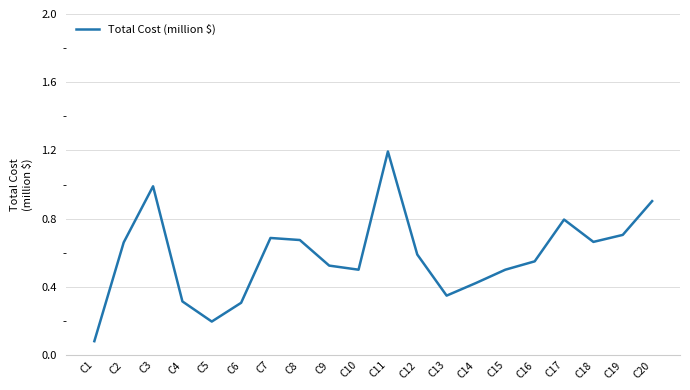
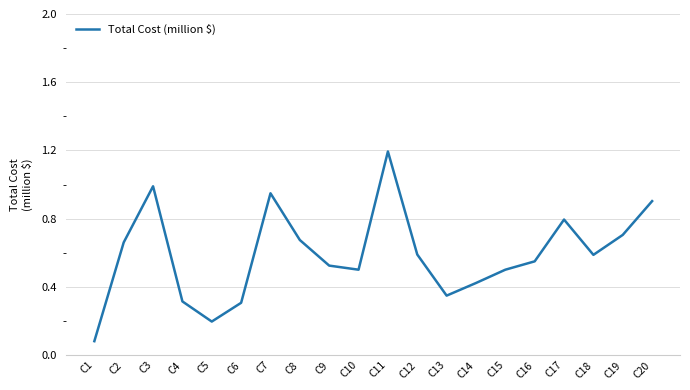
C7: 0.69 -> 0.95
C18: 0.66 -> 0.59
